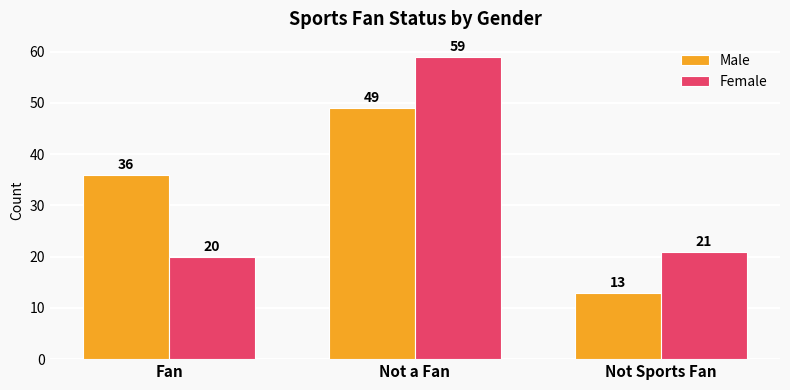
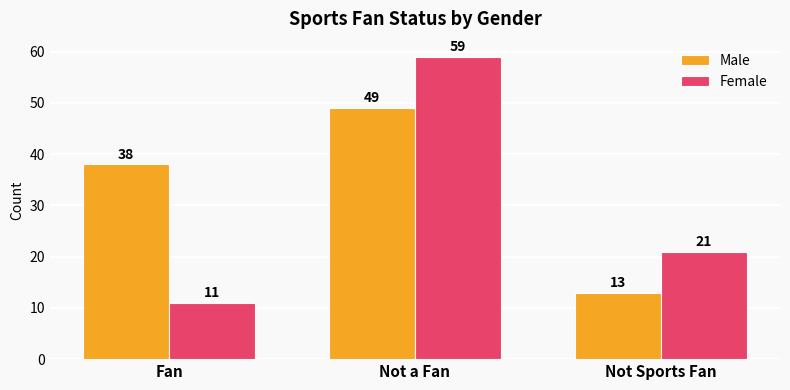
Male, Fan: 36 -> 38
Female, Fan: 20 -> 11
